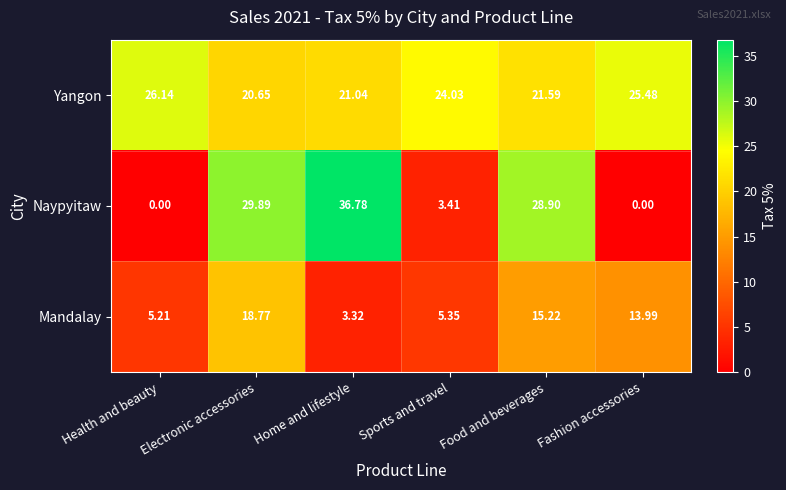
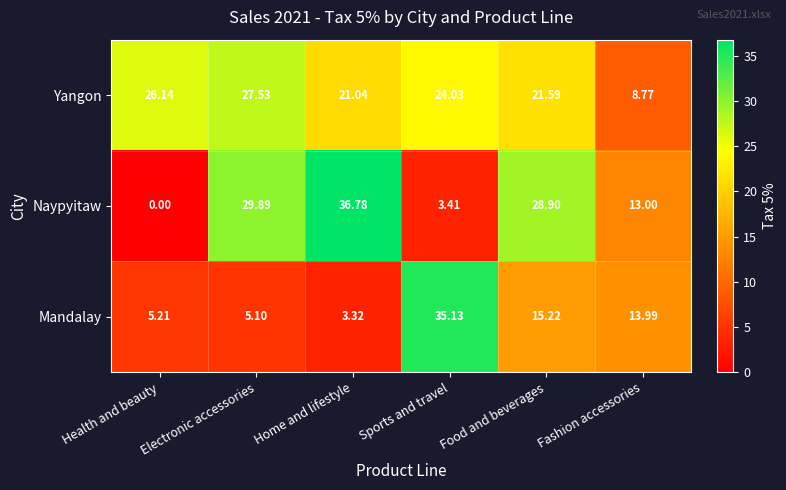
Yangon, Electronic accessories: 20.65 -> 27.53
Yangon, Fashion accessories: 25.48 -> 8.77
Naypyitaw, Fashion accessories: 0.00 -> 13.00
Mandalay, Electronic accessories: 18.77 -> 5.10
Mandalay, Sports and travel: 5.35 -> 35.13
